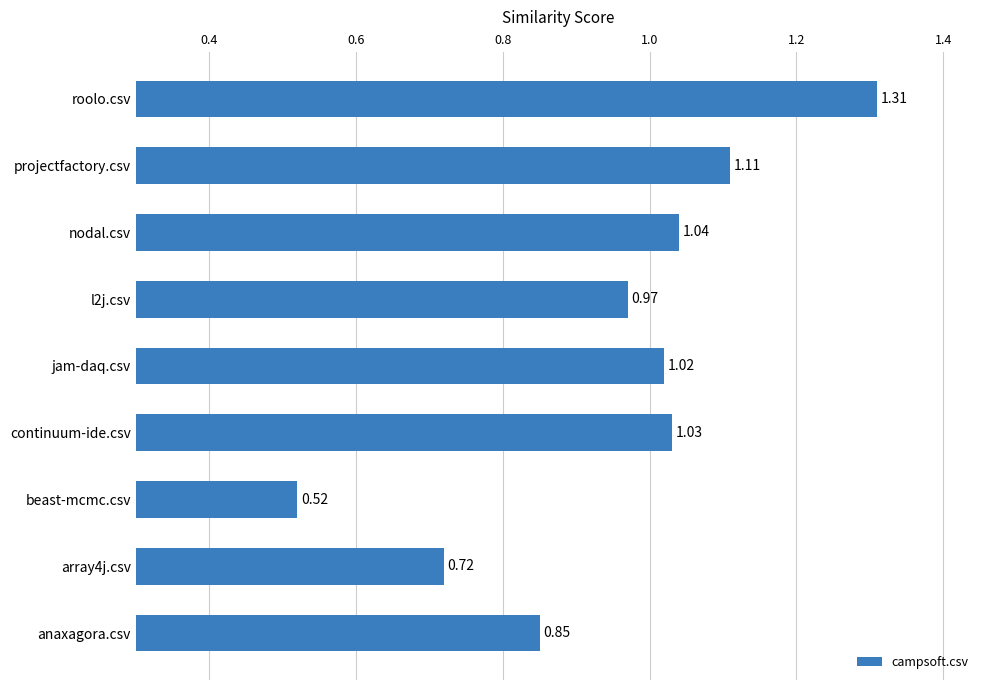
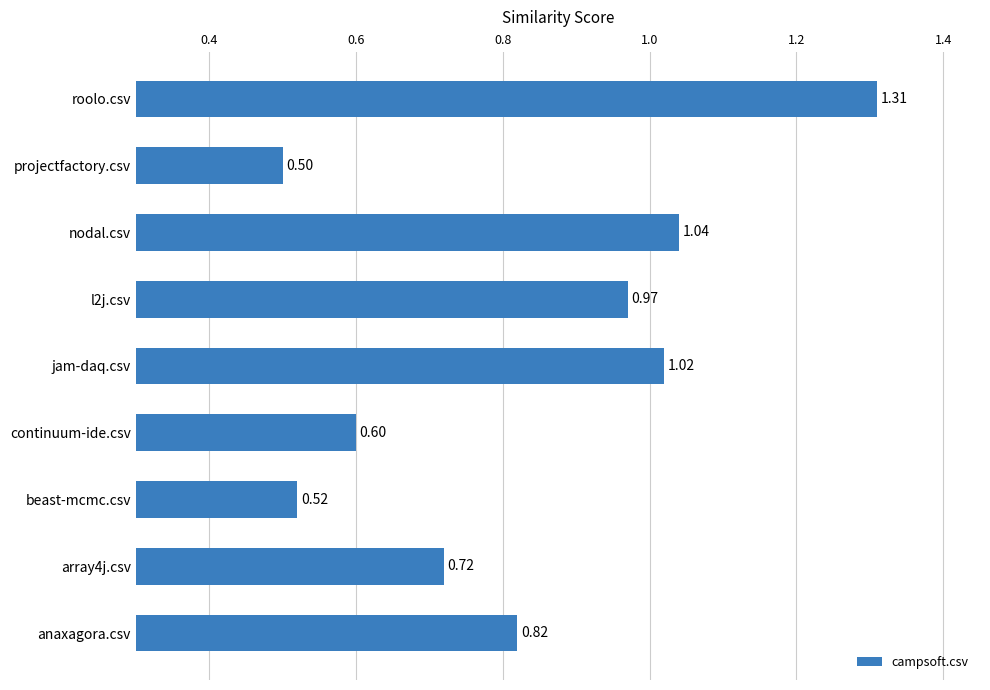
projectfactory.csv: 1.11 -> 0.50
continuum-ide.csv: 1.03 -> 0.60
anaxagora.csv: 0.85 -> 0.82
